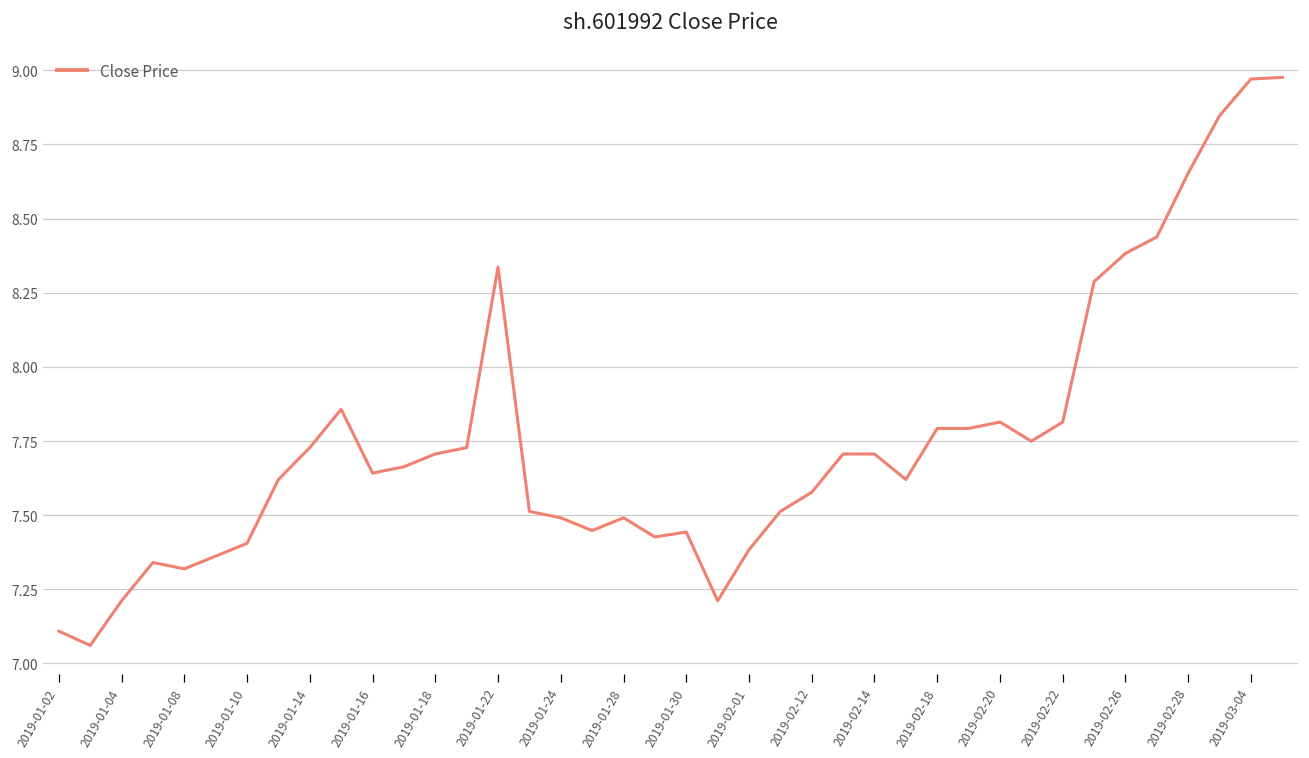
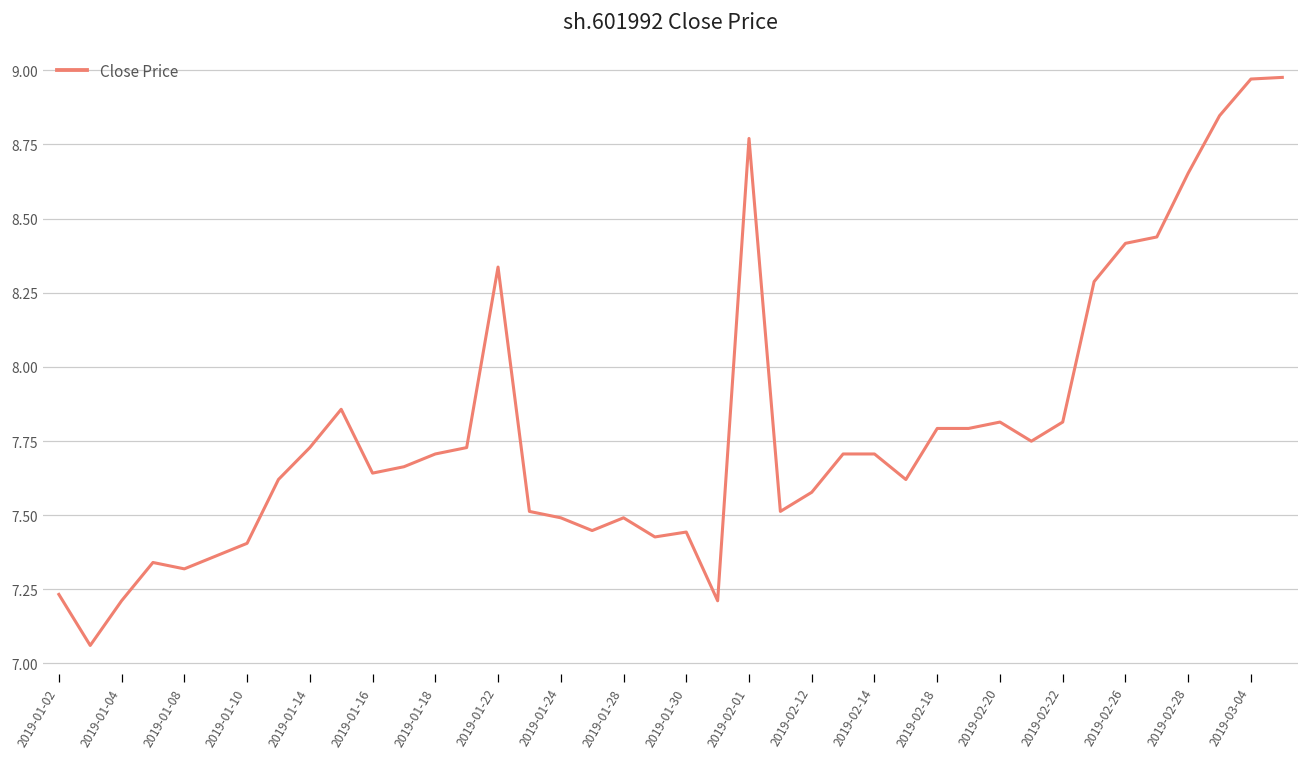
2019-01-02: 7.11 -> 7.23
2019-02-01: 7.38 -> 8.77
2019-02-26: 8.38 -> 8.42
